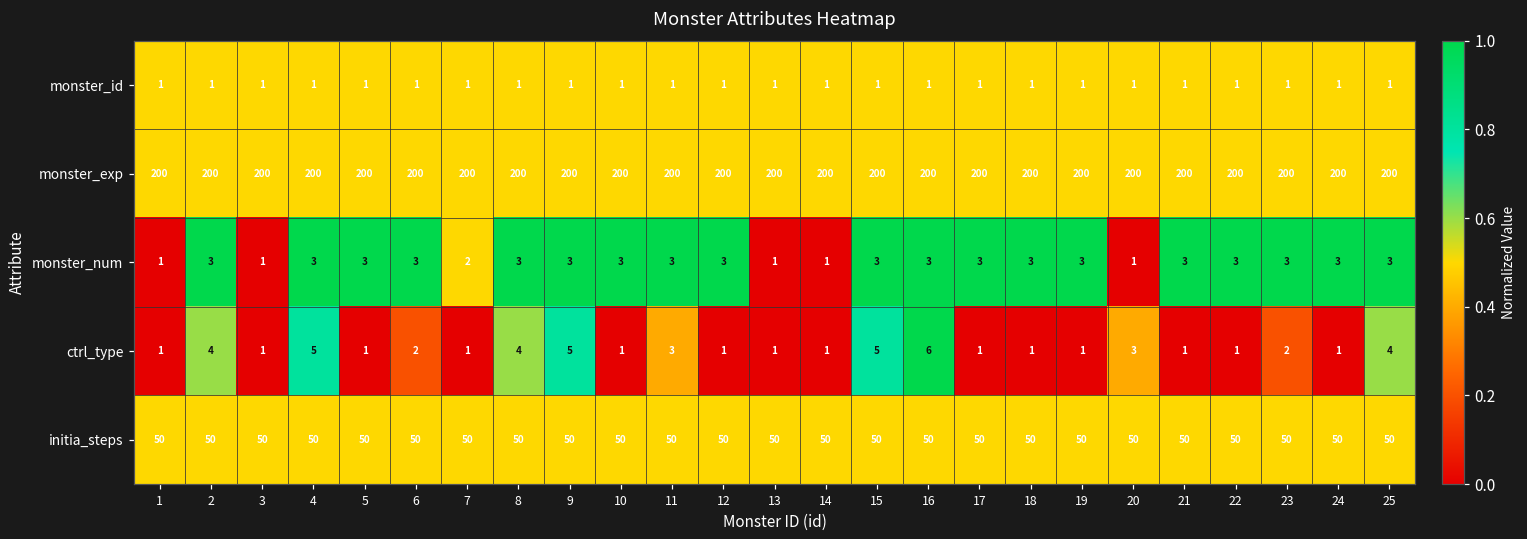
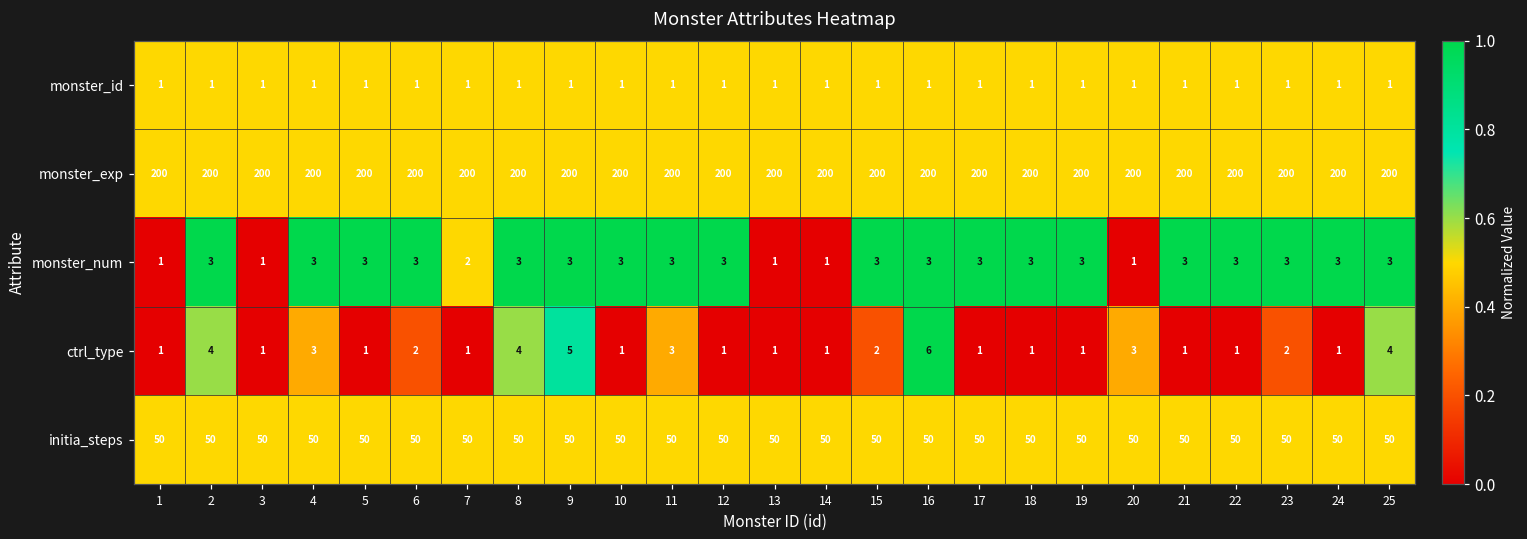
ctrl_type, 4: 5 -> 3
ctrl_type, 15: 5 -> 2
